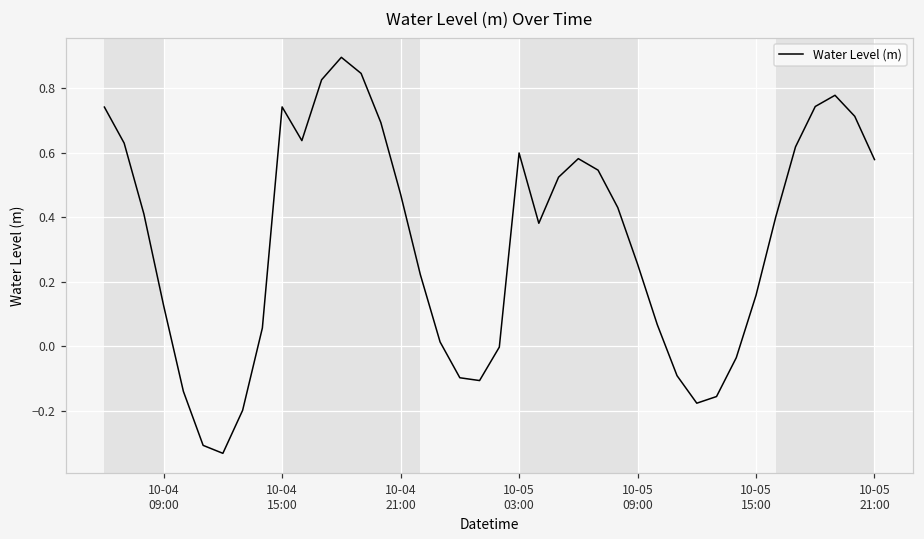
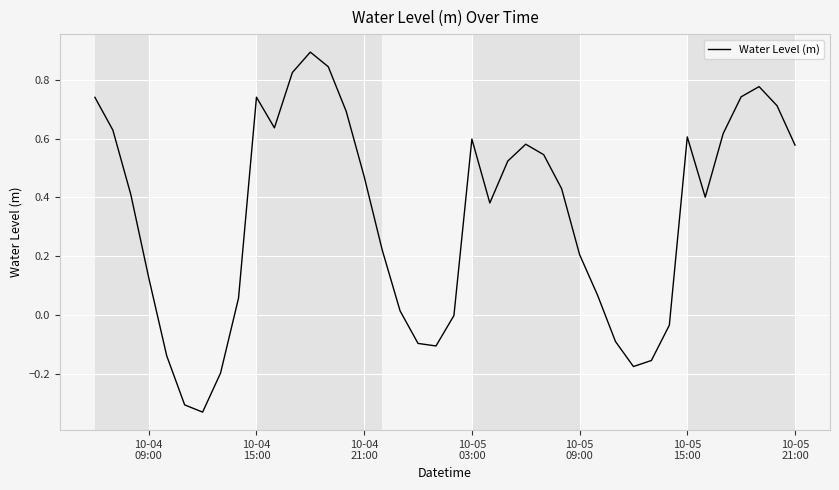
10-05 09:00: 0.26 -> 0.21
10-05 15:00: 0.16 -> 0.61
